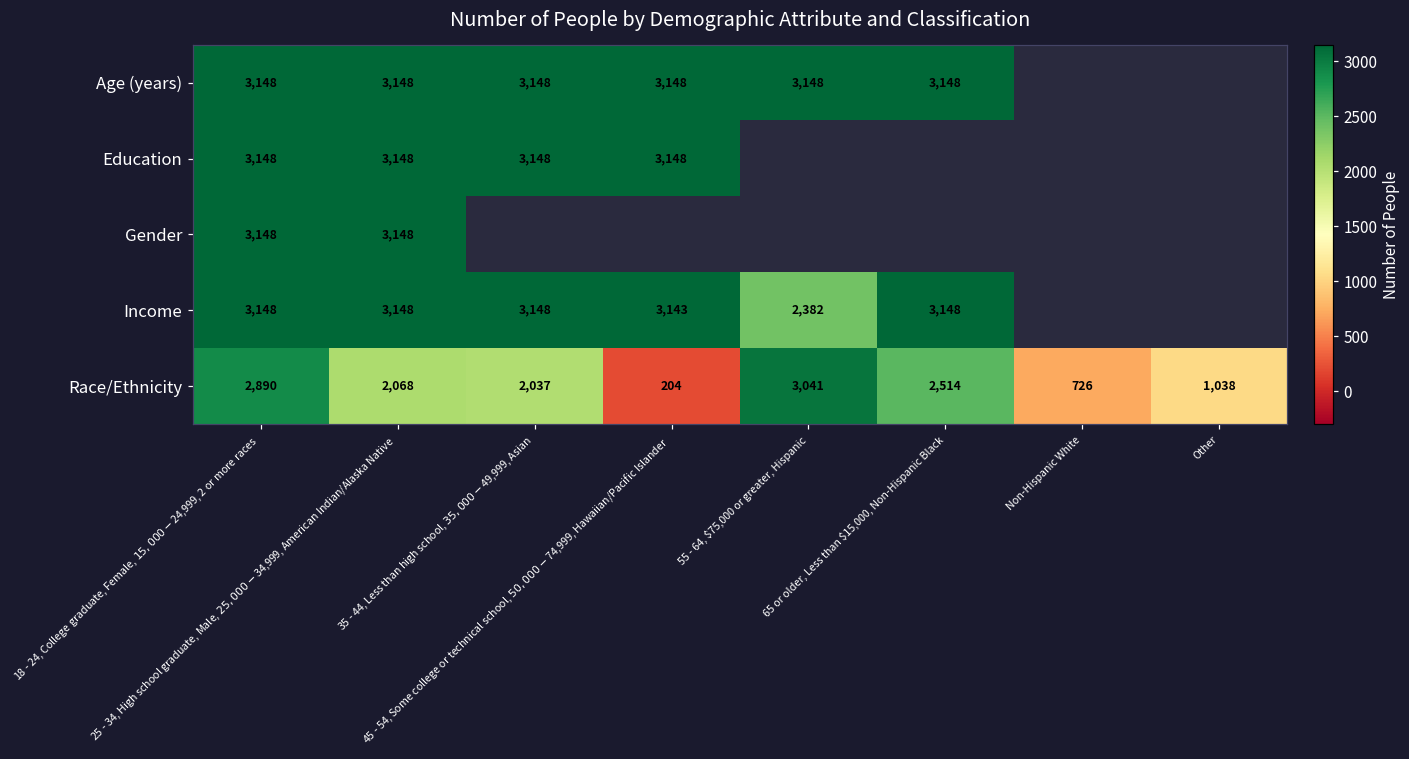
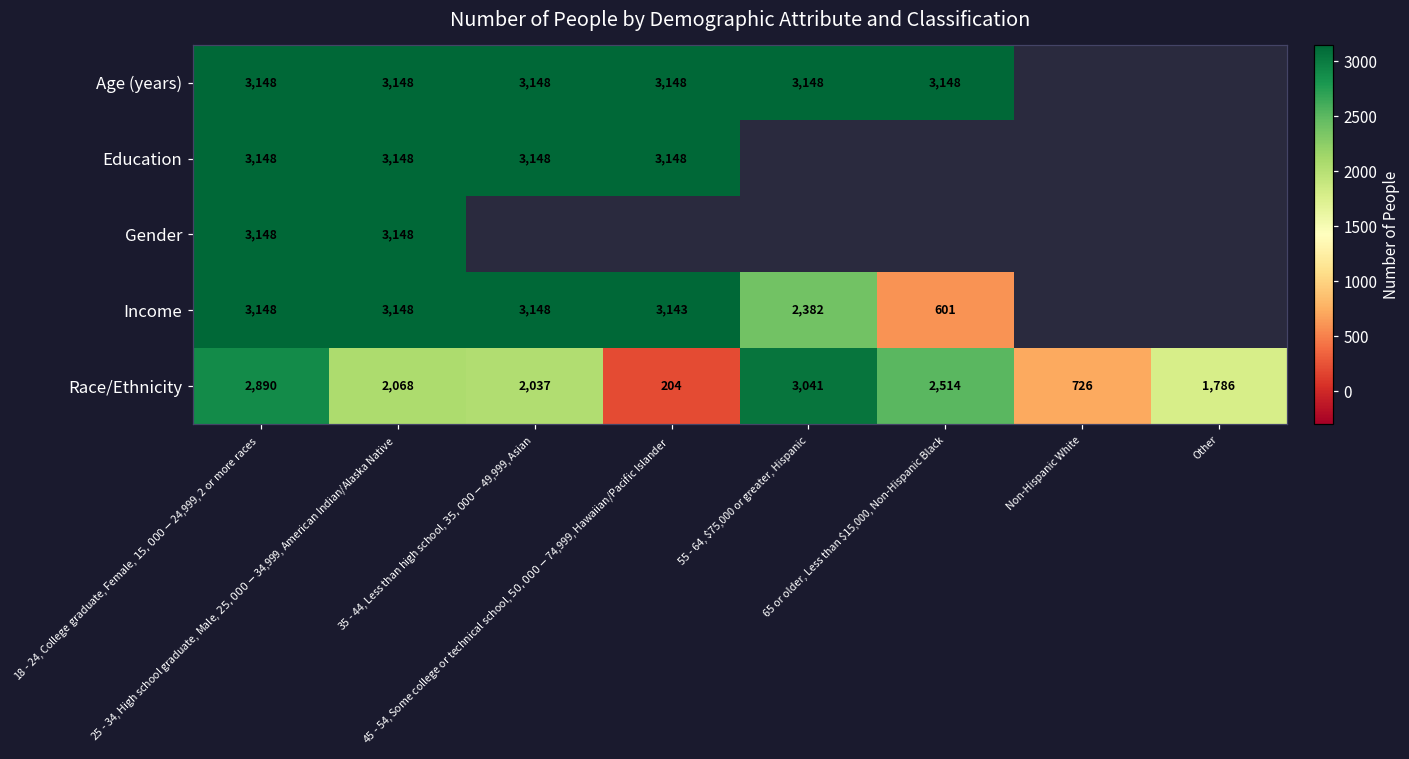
Income, 65 or older, Less than $15,000, Non-Hispanic Black: 3,148 -> 601
Race/Ethnicity, Other: 1,038 -> 1,786
